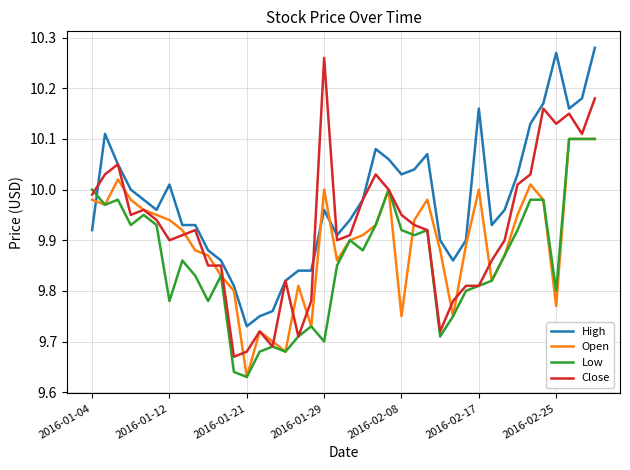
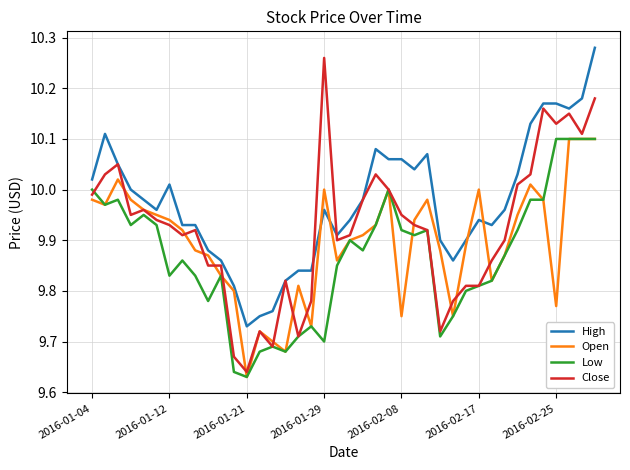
High, 2016-01-04: 9.92 -> 10.02
Low, 2016-01-12: 9.78 -> 9.83
Close, 2016-01-12: 9.90 -> 9.93
Close, 2016-01-21: 9.68 -> 9.64
High, 2016-02-08: 10.03 -> 10.06
High, 2016-02-17: 10.16 -> 9.94
High, 2016-02-25: 10.27 -> 10.17
Low, 2016-02-25: 9.8 -> 10.1
